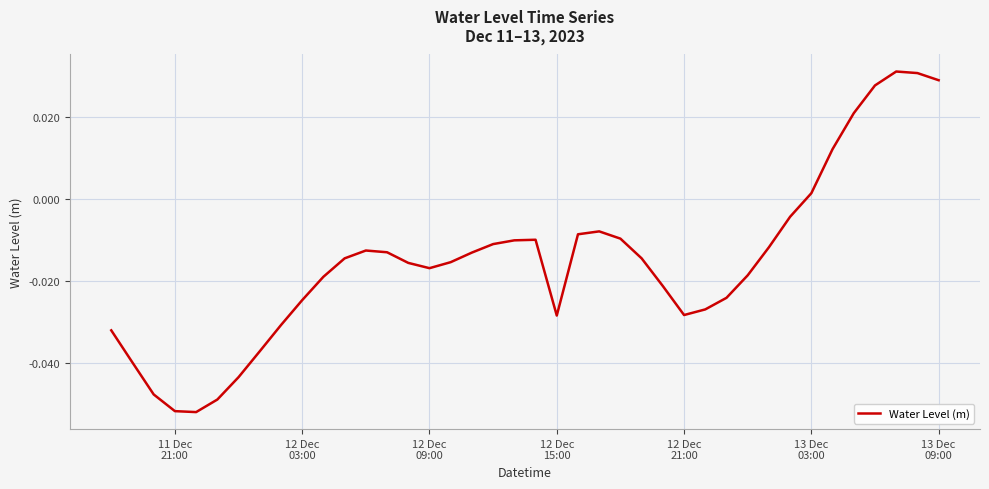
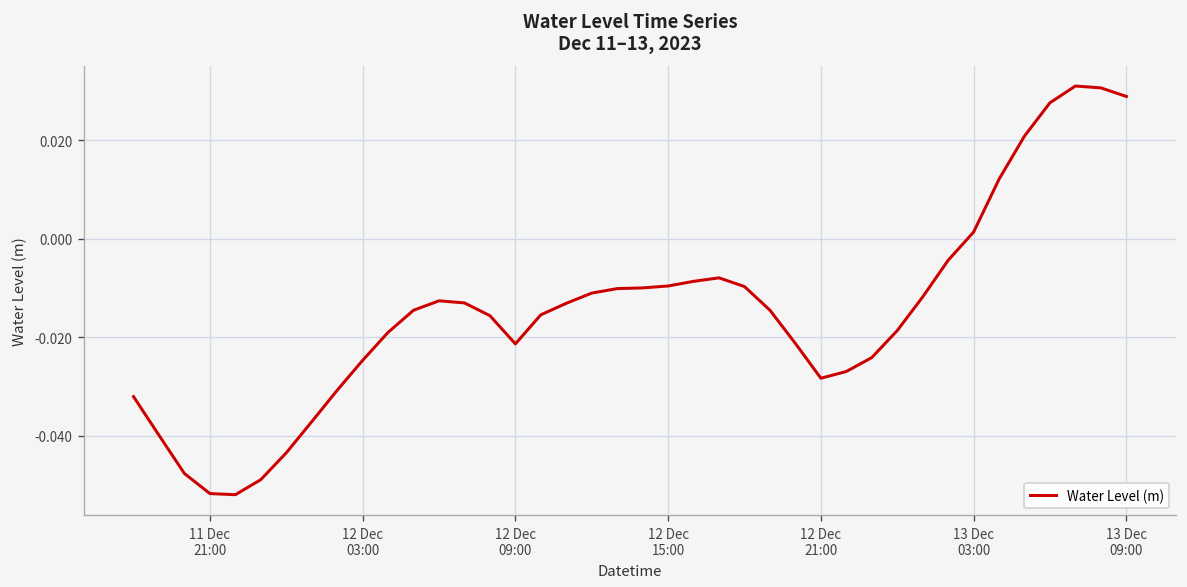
12 Dec 09:00: -0.017 -> -0.021
12 Dec 15:00: -0.028 -> -0.010
